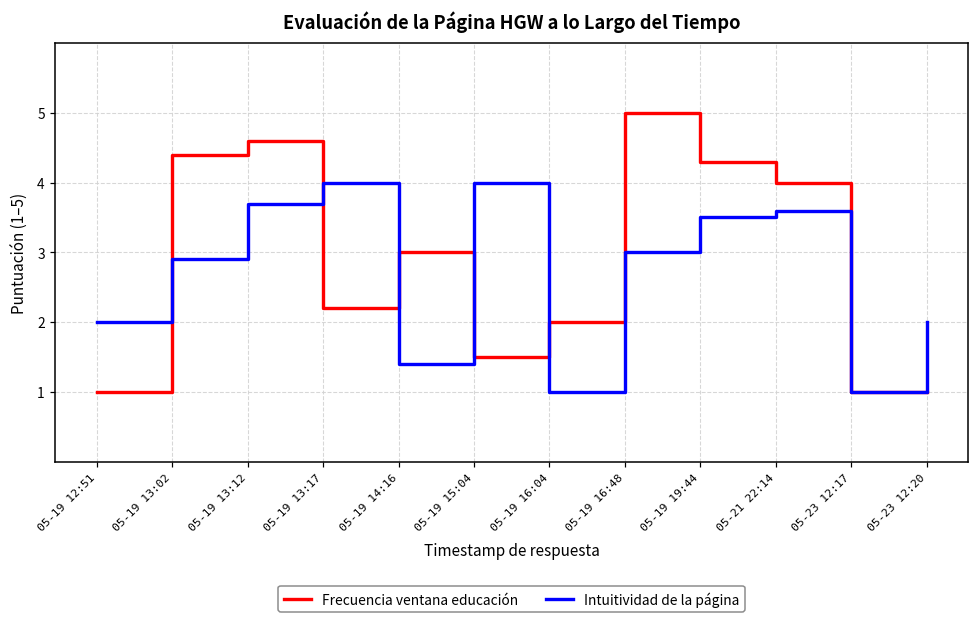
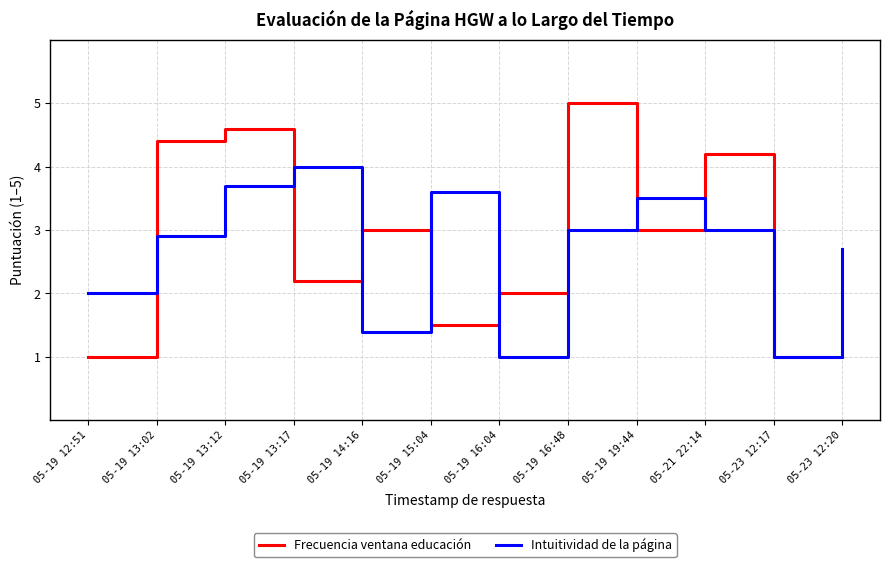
Intuitividad de la página, 05-19 15:04: 4.0 -> 3.6
Frecuencia ventana educación, 05-19 19:44: 4.3 -> 3.0
Frecuencia ventana educación, 05-21 22:14: 4.0 -> 4.2
Intuitividad de la página, 05-21 22:14: 3.6 -> 3.0
Intuitividad de la página, 05-23 12:20: 2.0 -> 2.7
